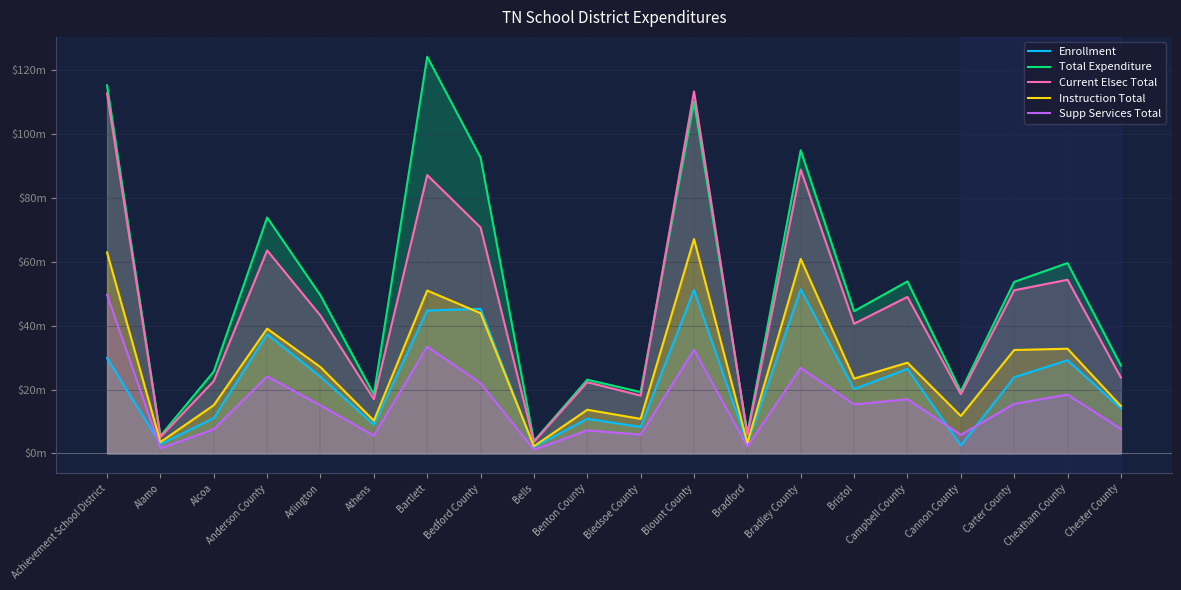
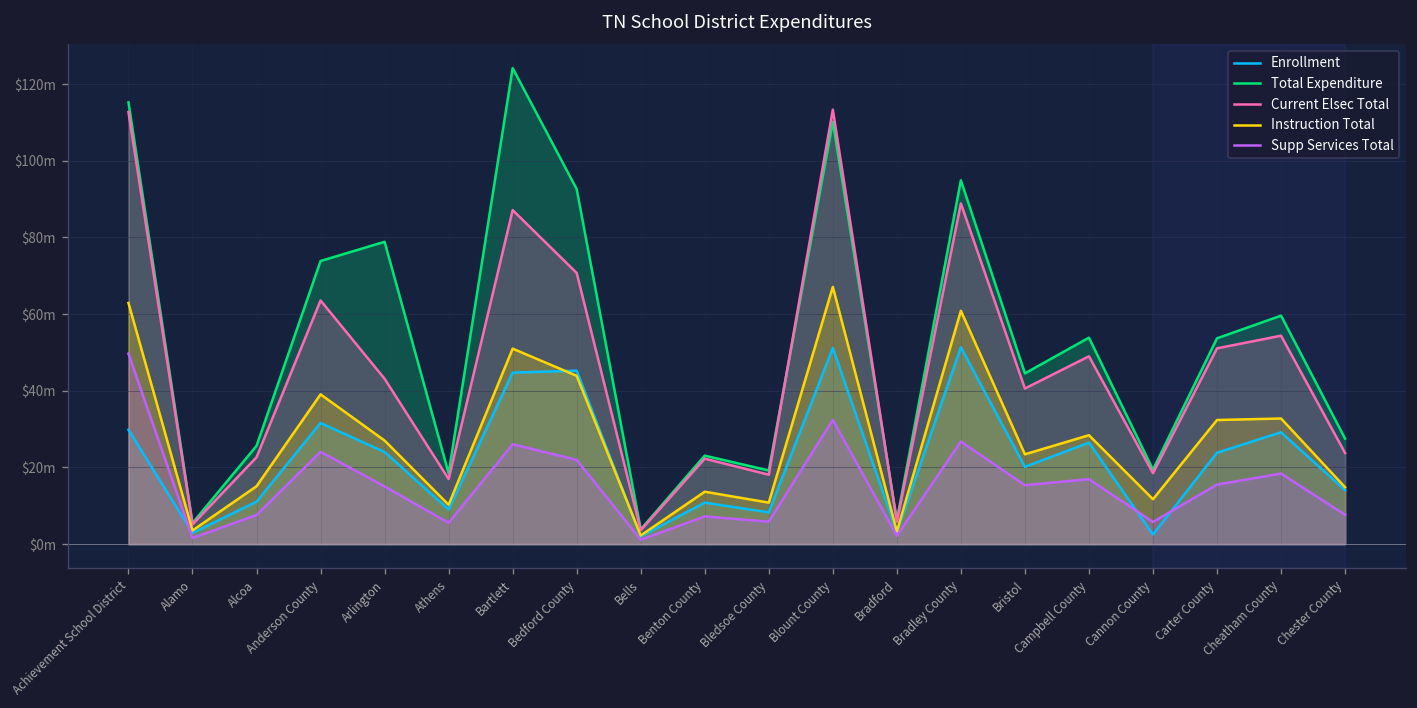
Enrollment, Anderson County: $37m -> $32m
Total Expenditure, Arlington: $49m -> $79m
Supp Services Total, Bartlett: $33m -> $26m
